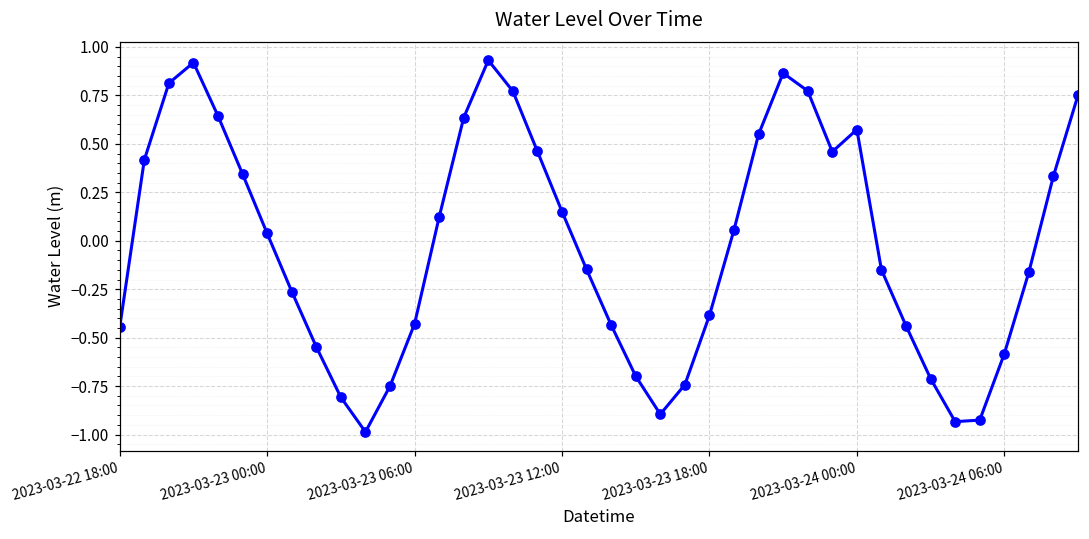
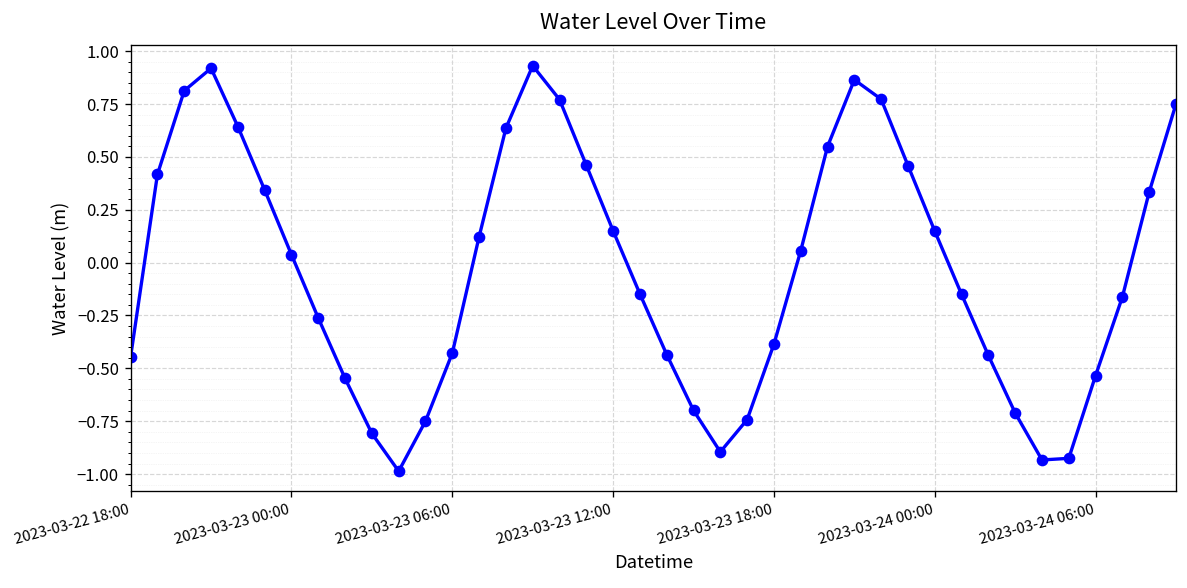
2023-03-24 00:00: 0.57 -> 0.15
2023-03-24 06:00: -0.58 -> -0.53
